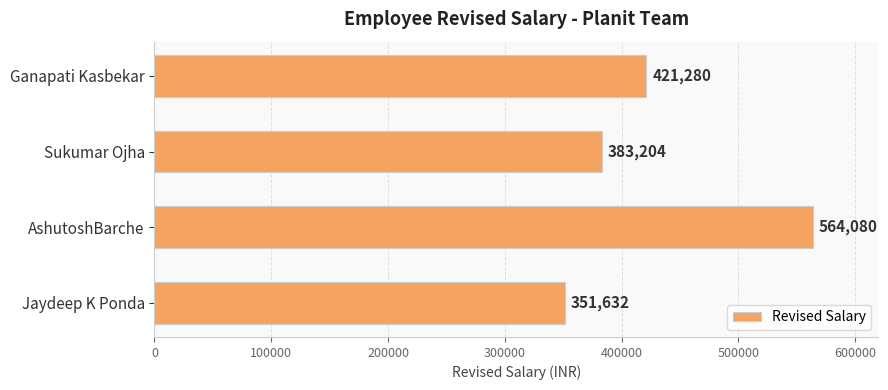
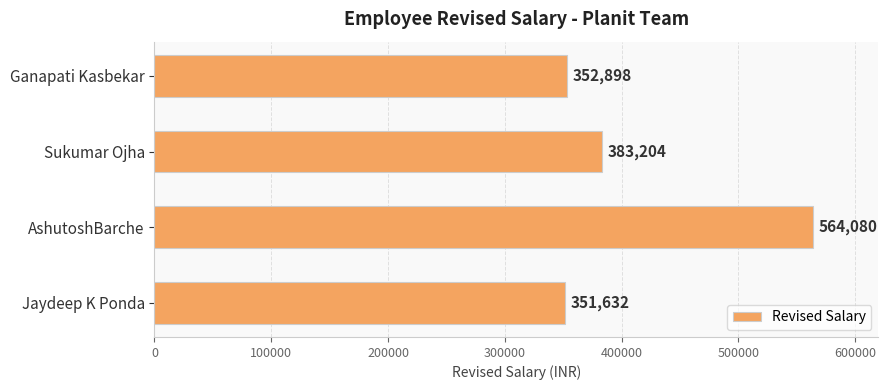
Ganapati Kasbekar: 421,280 -> 352,898
